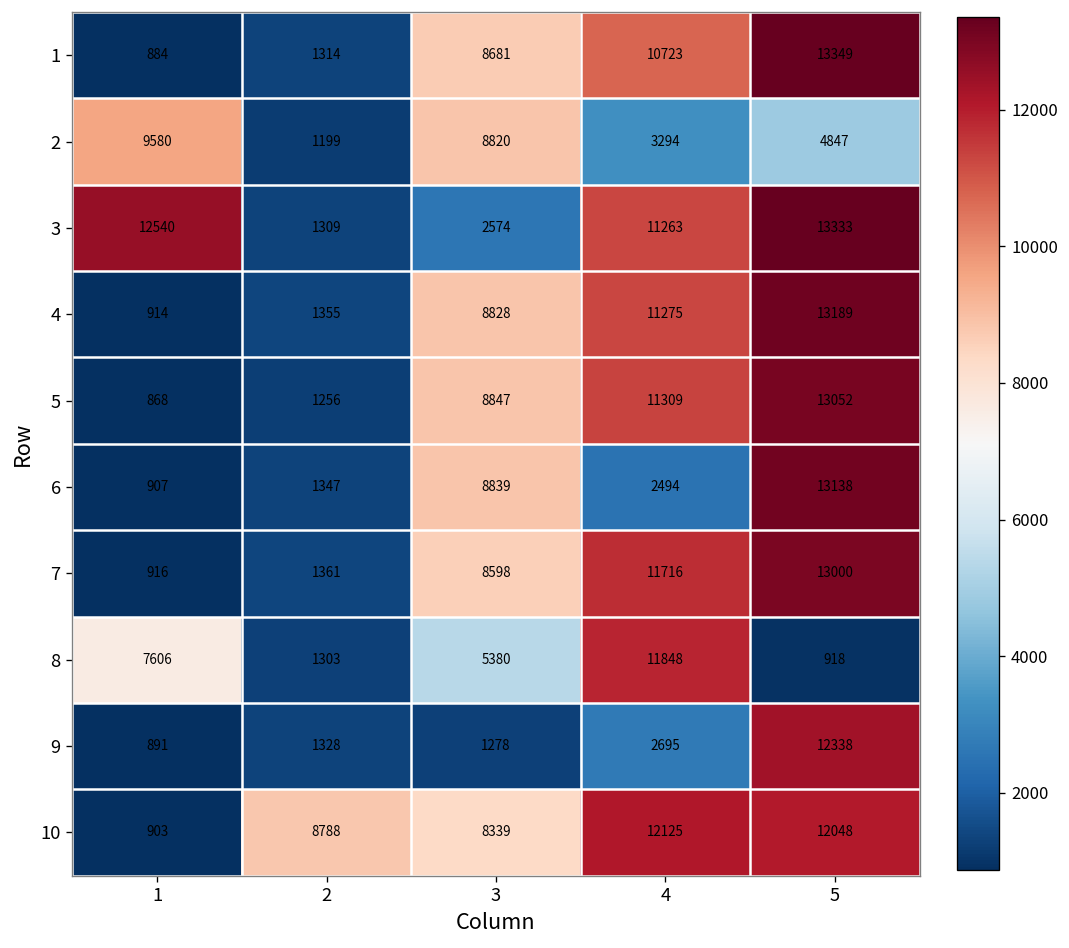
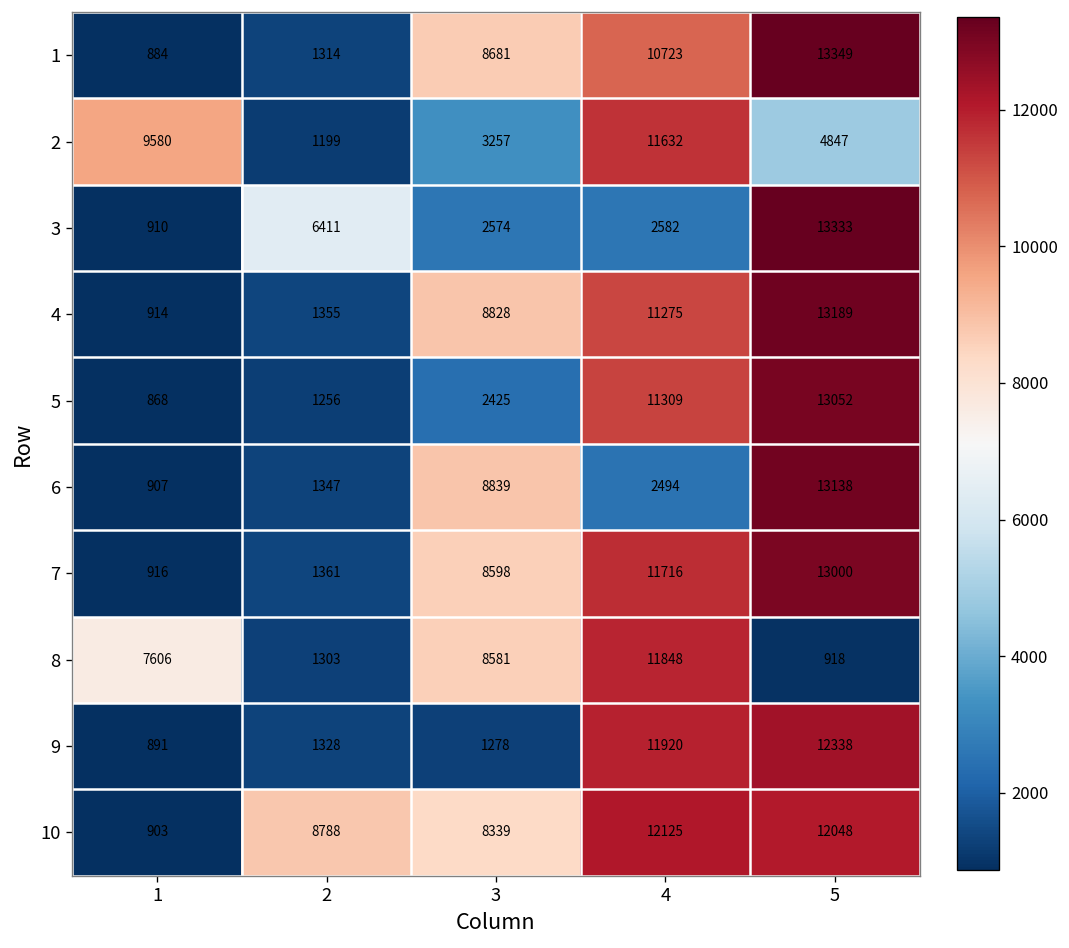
2, 3: 8820 -> 3257
2, 4: 3294 -> 11632
3, 1: 12540 -> 910
3, 2: 1309 -> 6411
3, 4: 11263 -> 2582
5, 3: 8847 -> 2425
8, 3: 5380 -> 8581
9, 4: 2695 -> 11920
